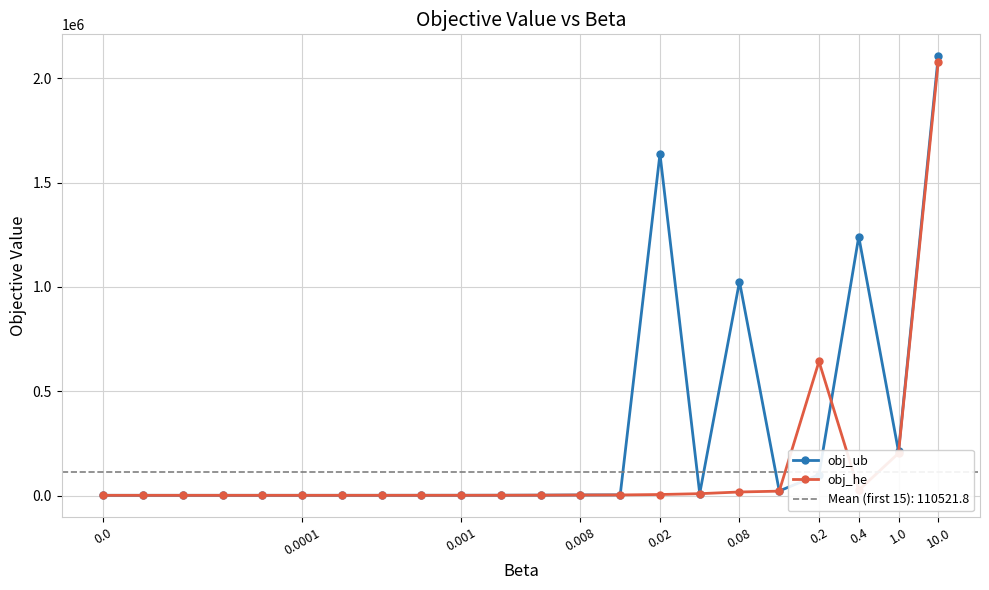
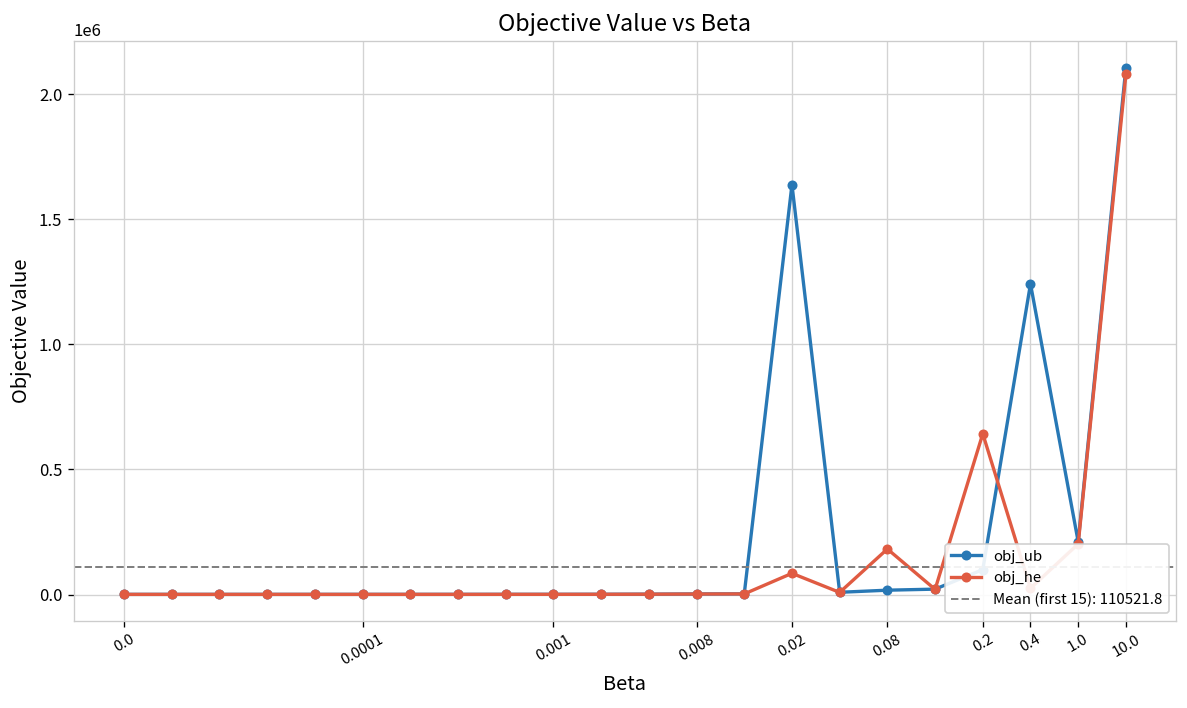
obj_he, 0.02: 0 -> 90000
obj_ub, 0.08: 1030000 -> 20000
obj_he, 0.08: 20000 -> 180000
